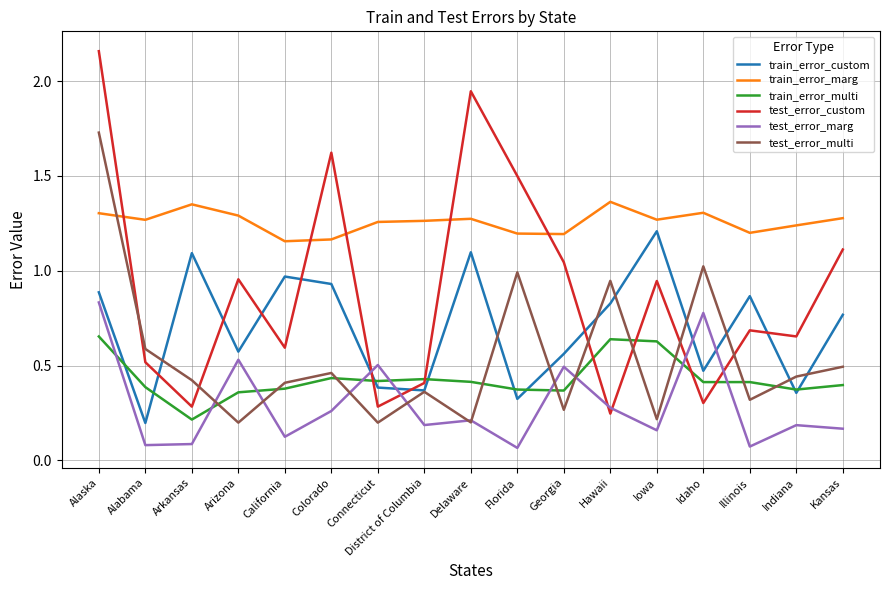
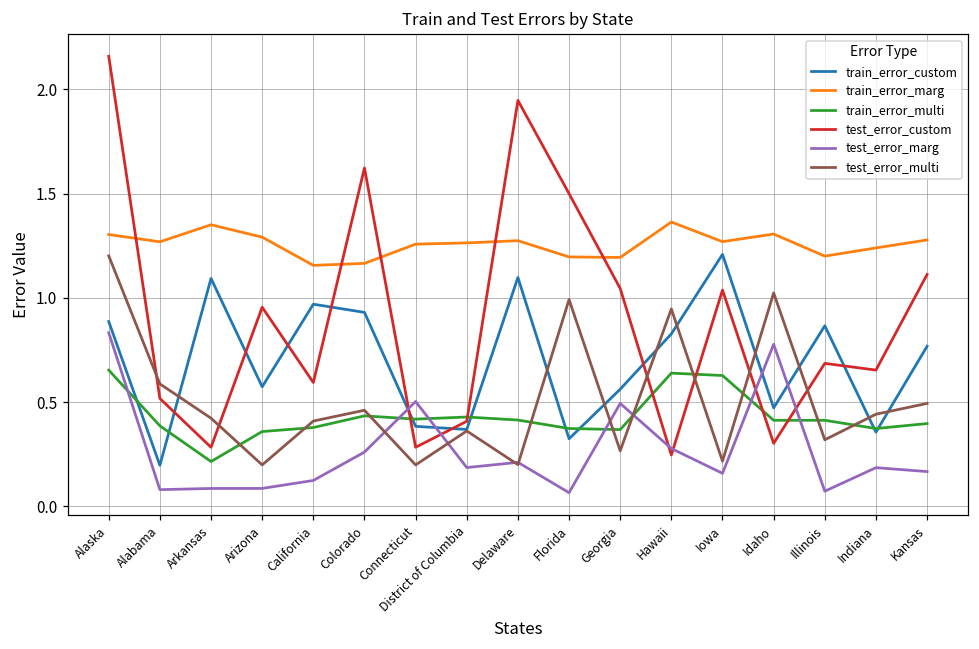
test_error_multi, Alaska: 1.73 -> 1.20
test_error_marg, Arizona: 0.53 -> 0.09
test_error_custom, Iowa: 0.95 -> 1.04
